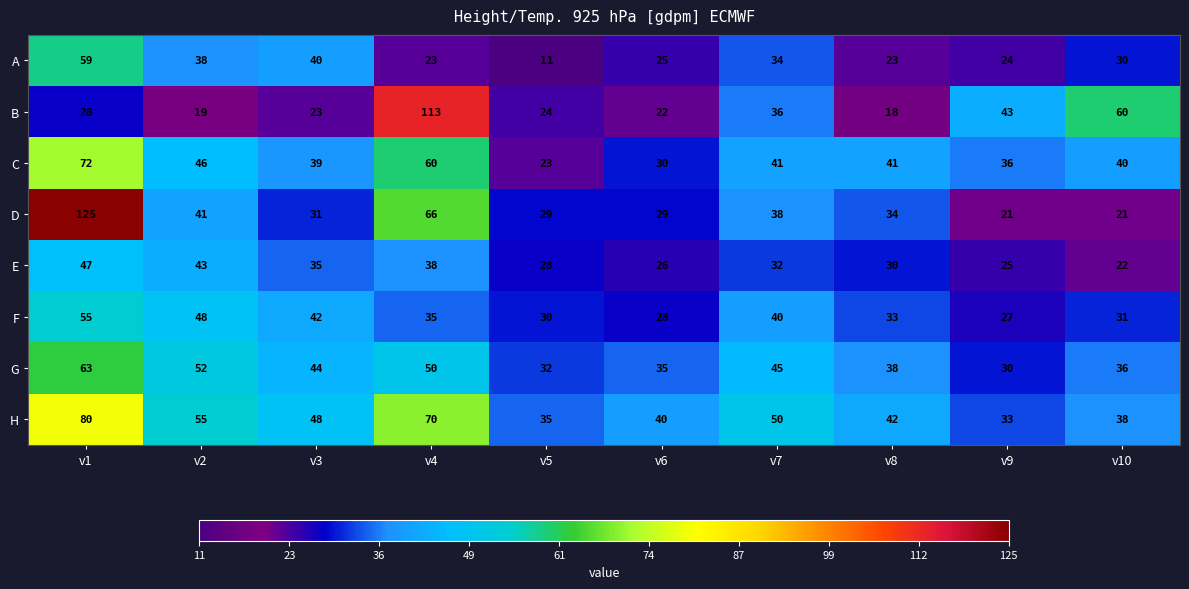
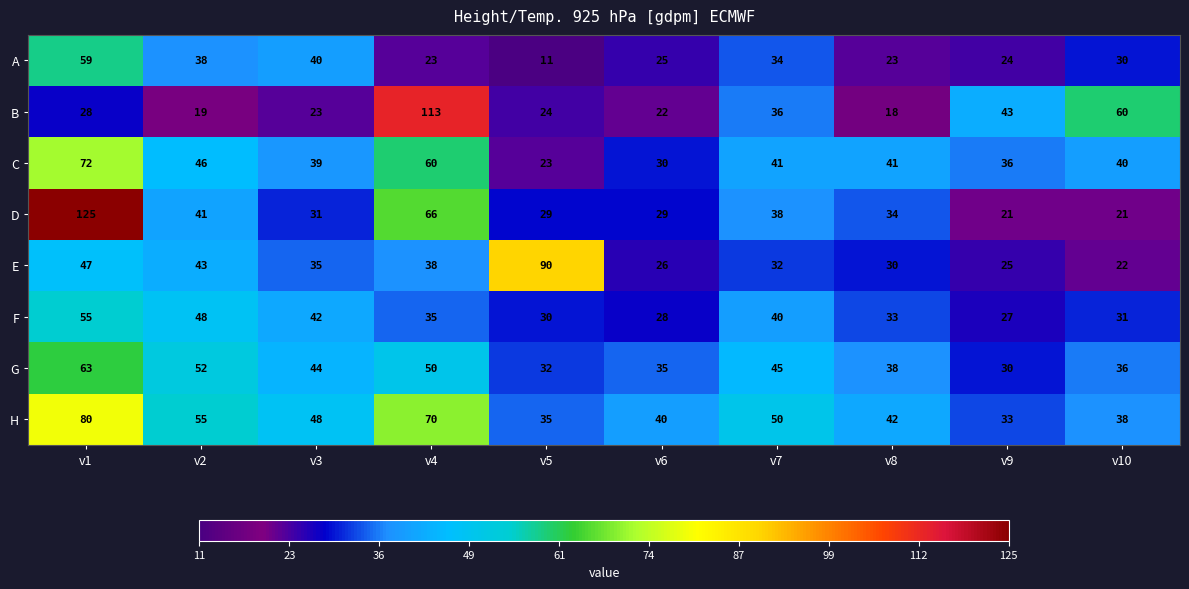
E, v5: 28 -> 90
